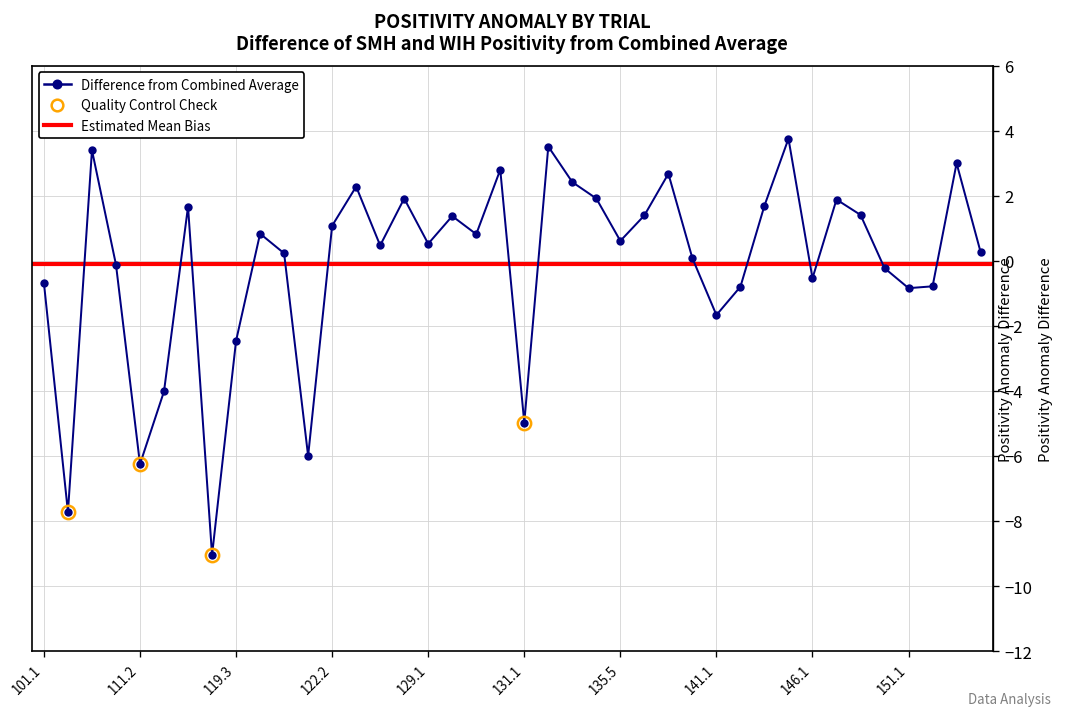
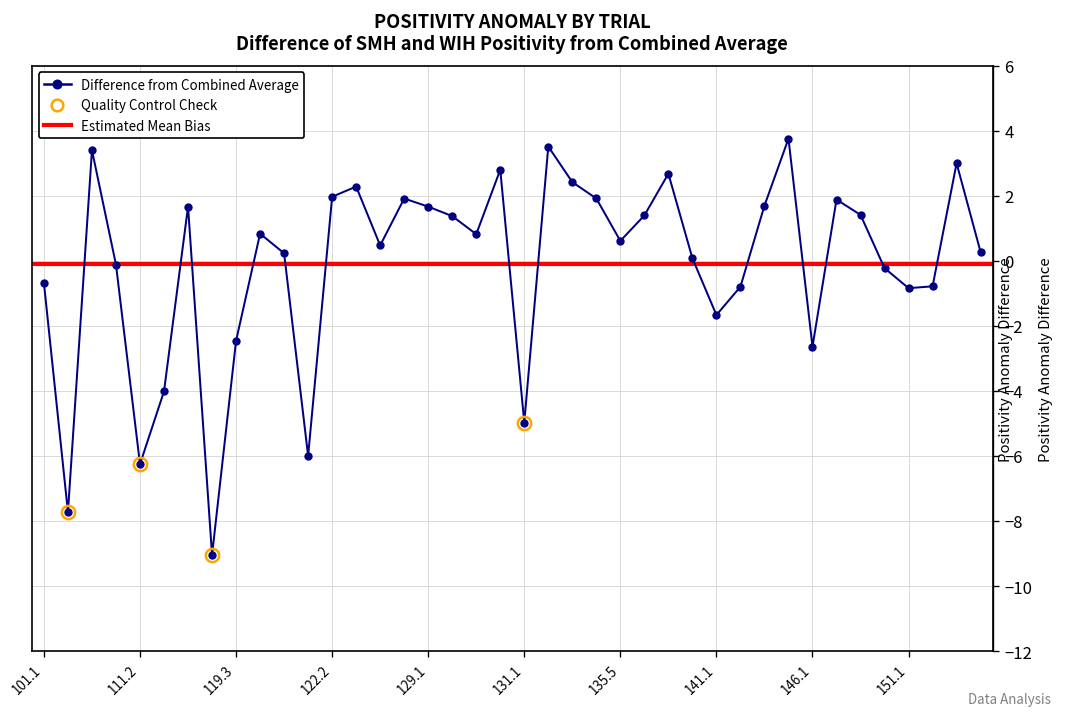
Difference from Combined Average, 122.2: 1.1 -> 2.0
Difference from Combined Average, 129.1: 0.5 -> 1.7
Difference from Combined Average, 146.1: -0.5 -> -2.6
